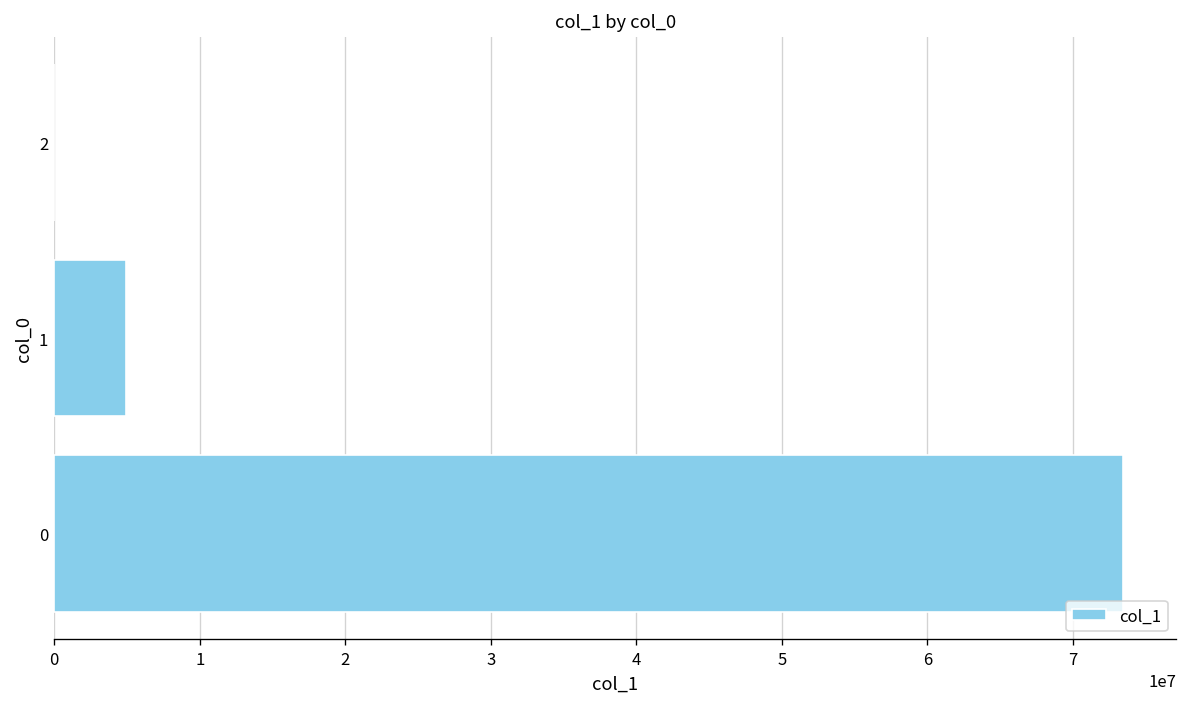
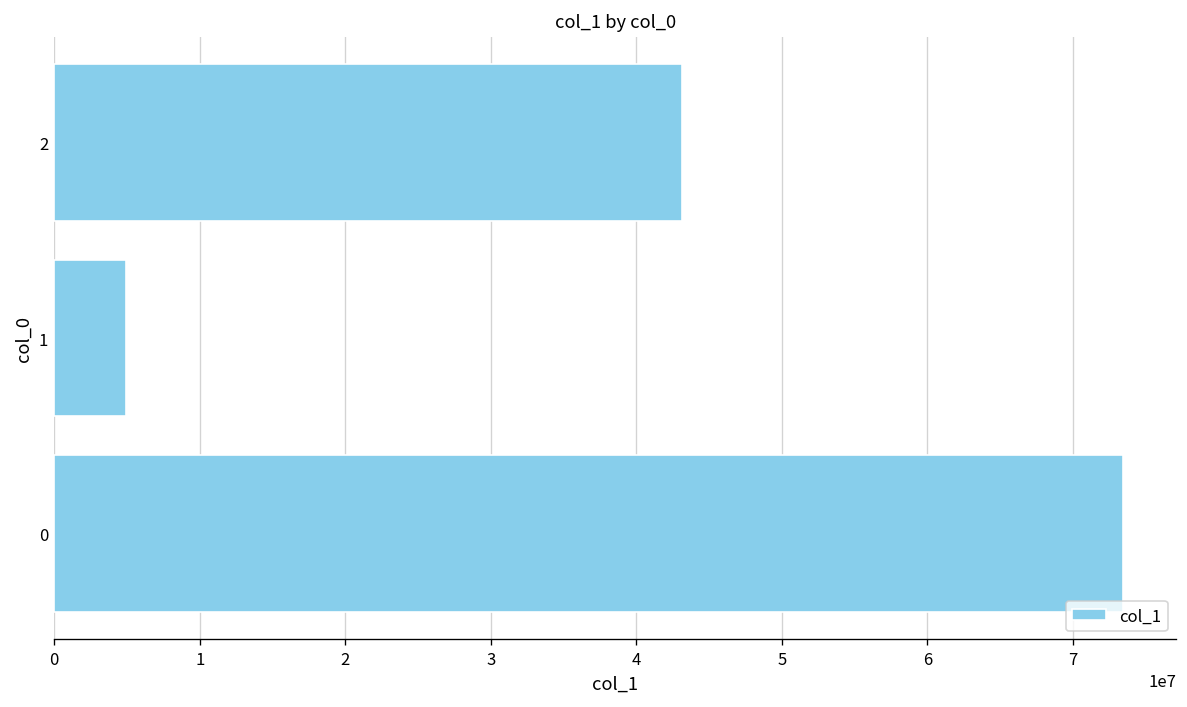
2: 0 -> 43200000
